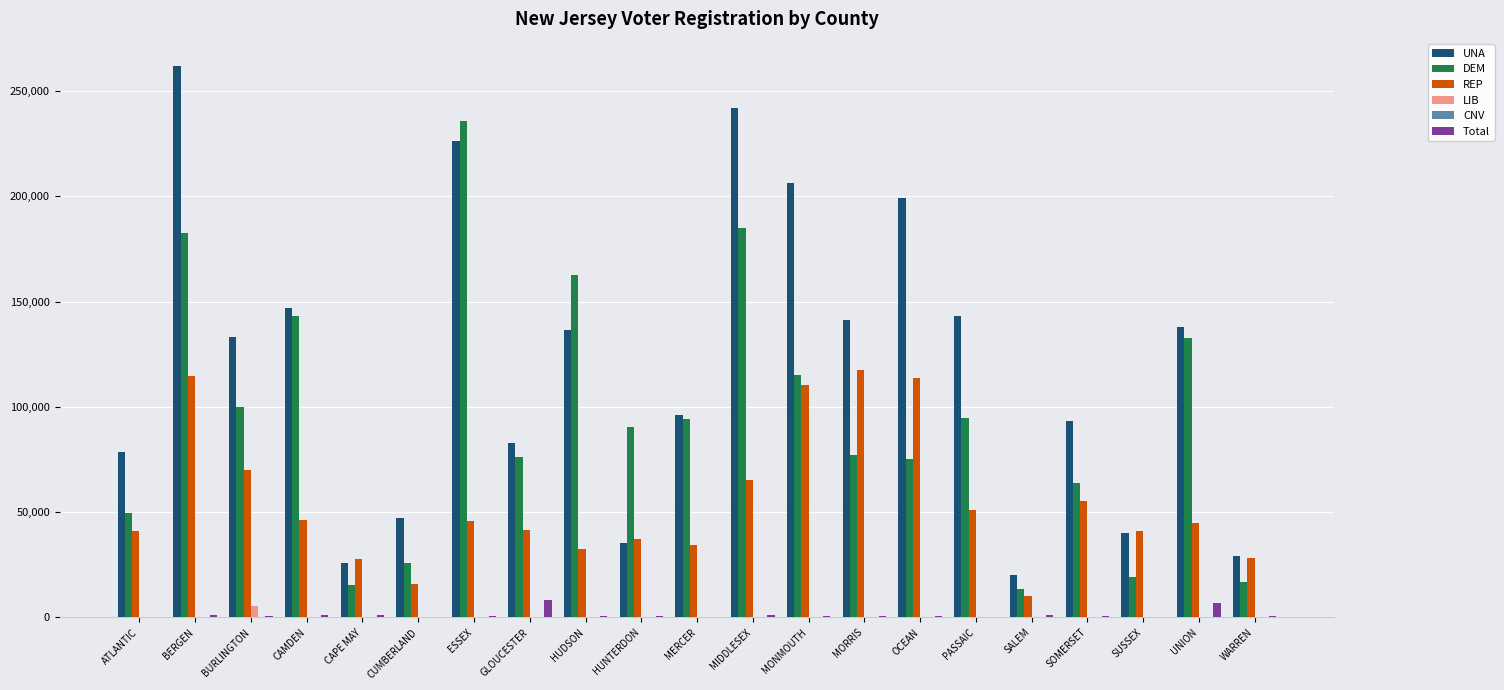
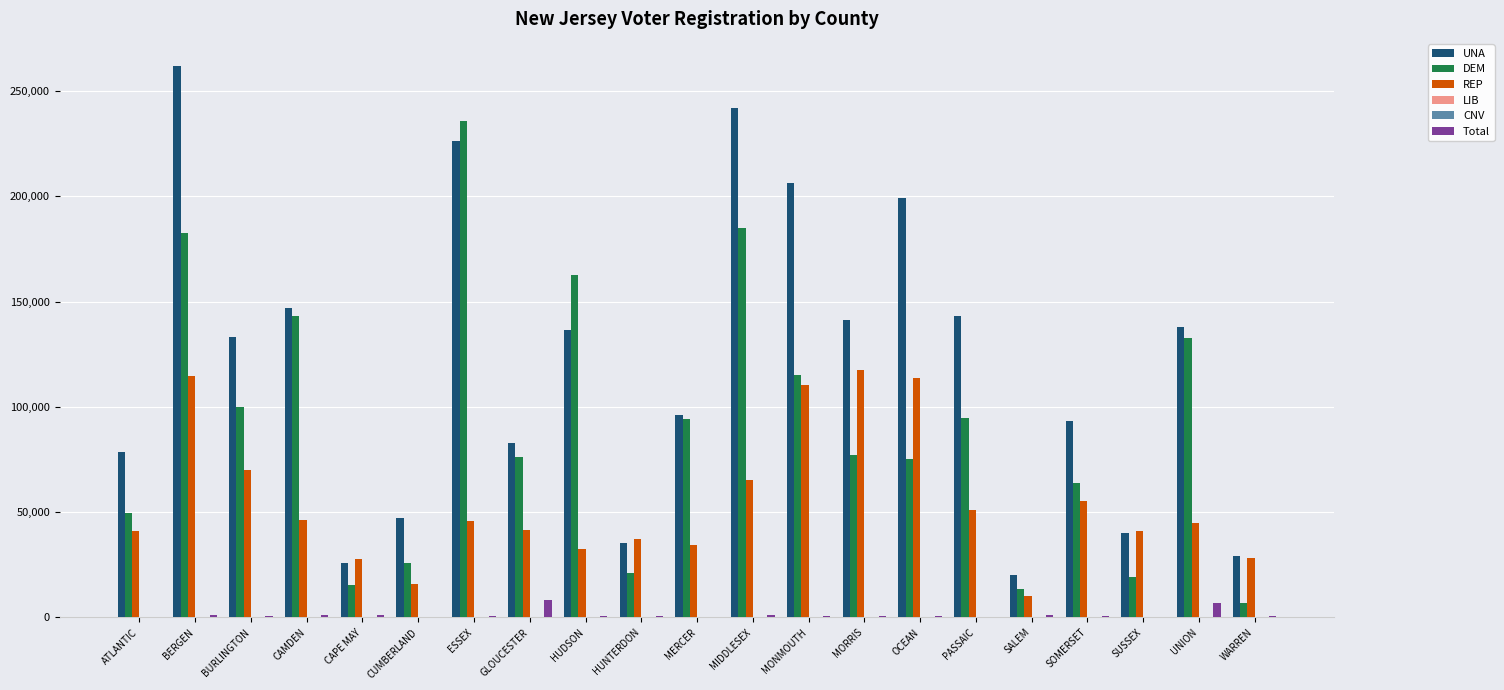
LIB, BURLINGTON: 6,000 -> 0
DEM, HUNTERDON: 91,000 -> 21,000
DEM, WARREN: 17,000 -> 7,000
